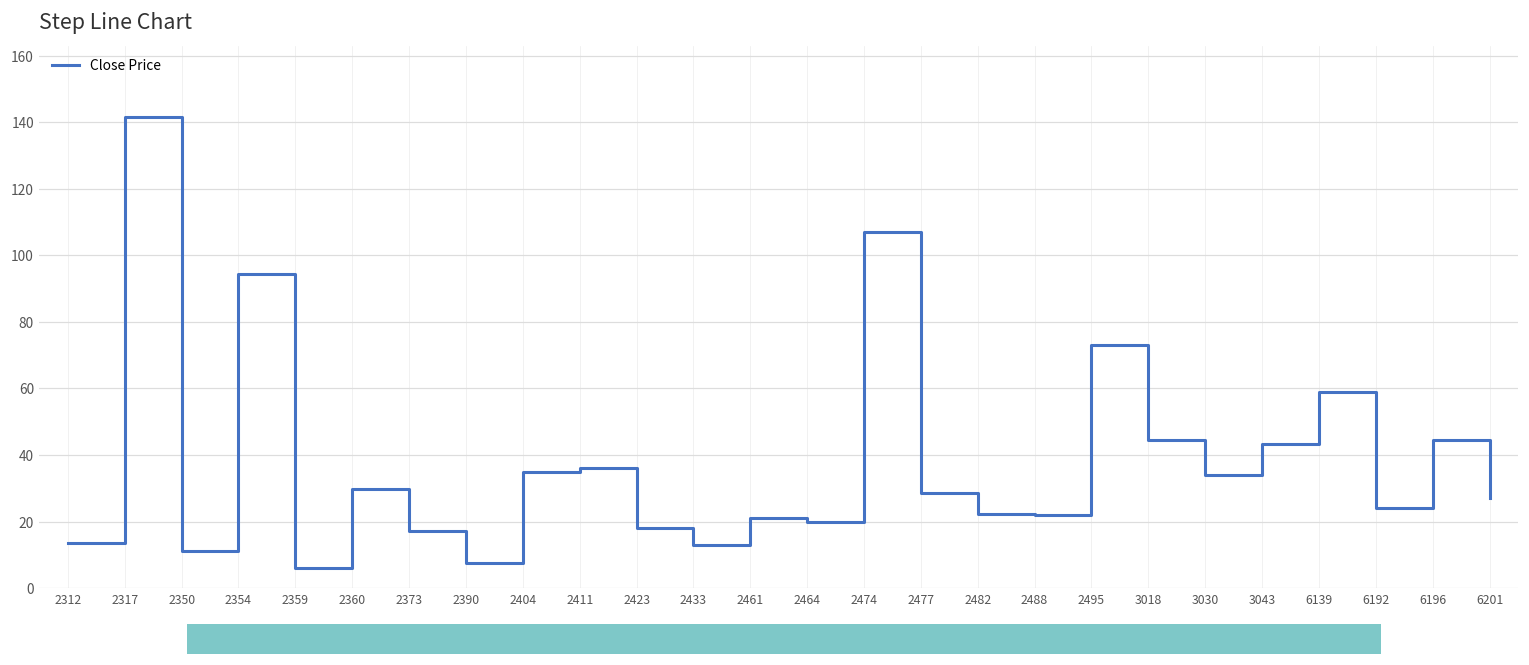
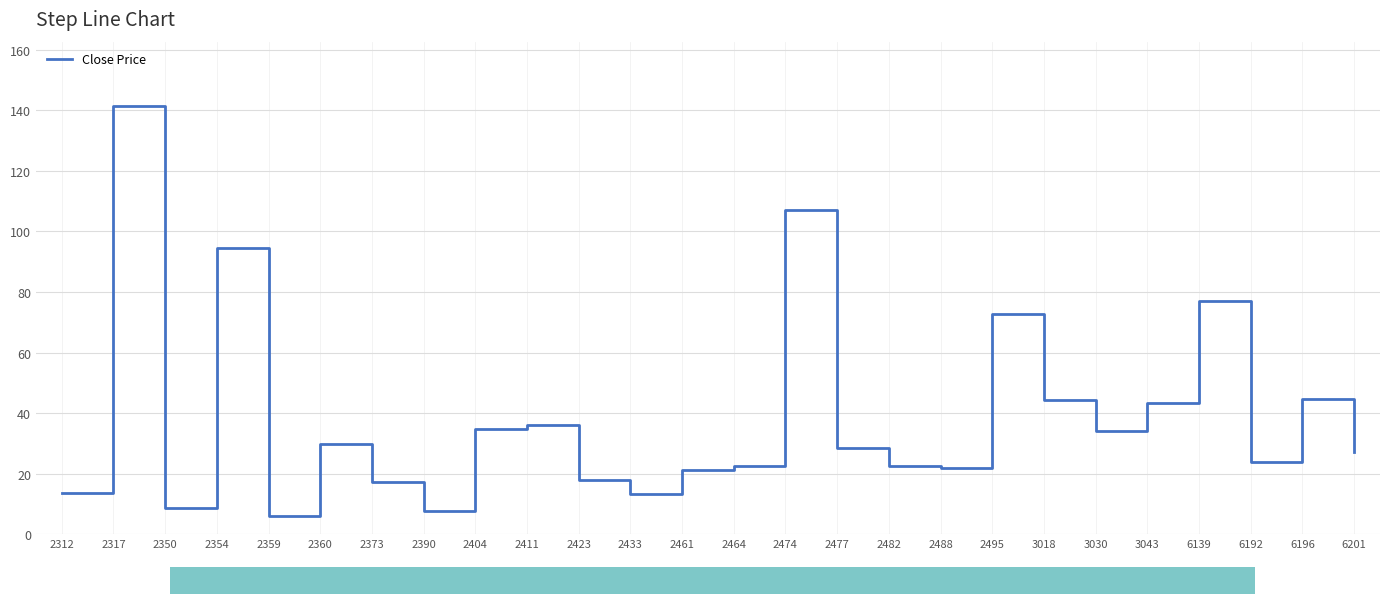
2350: 11 -> 9
2464: 20 -> 22
6139: 59 -> 77
